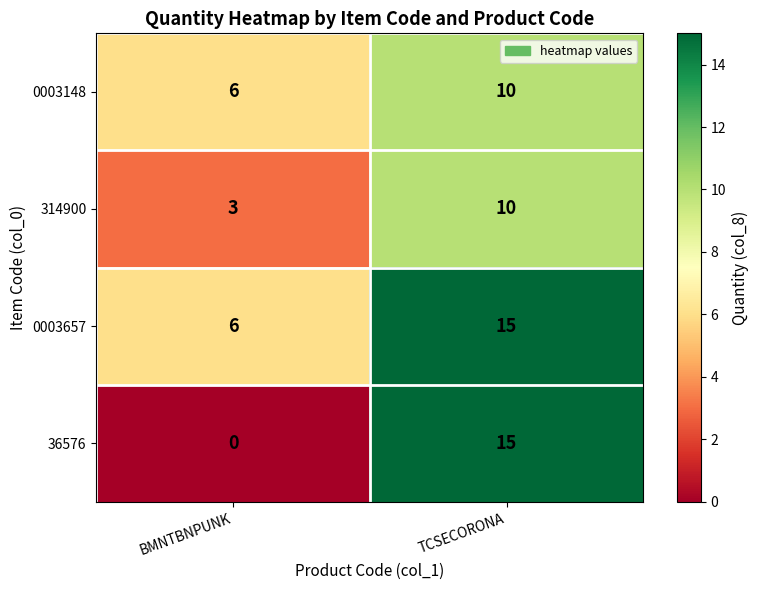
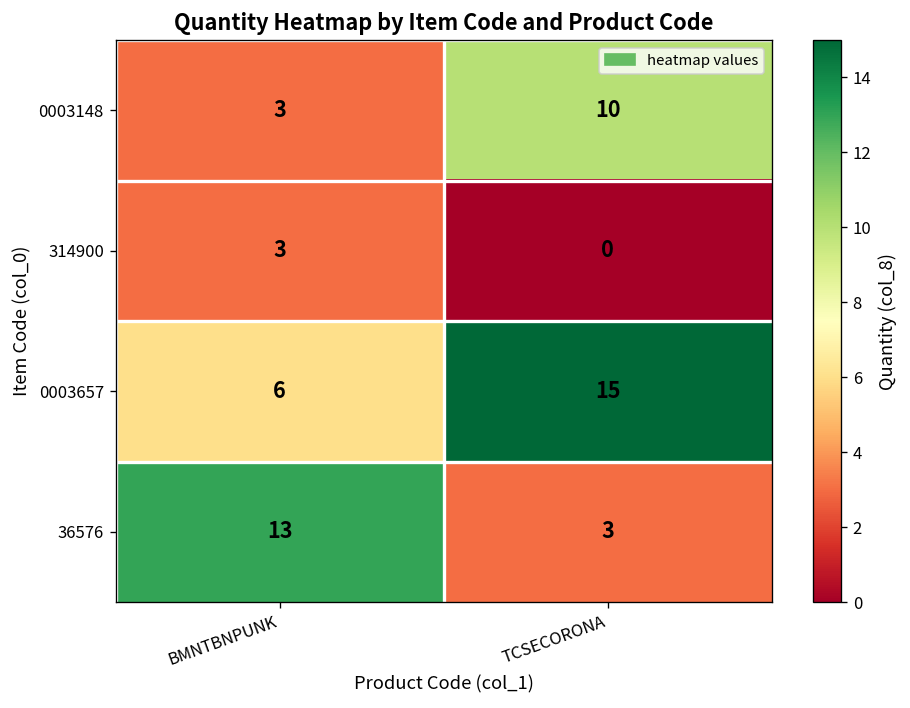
0003148, BMNTBNPUNK: 6 -> 3
314900, TCSECORONA: 10 -> 0
36576, BMNTBNPUNK: 0 -> 13
36576, TCSECORONA: 15 -> 3
